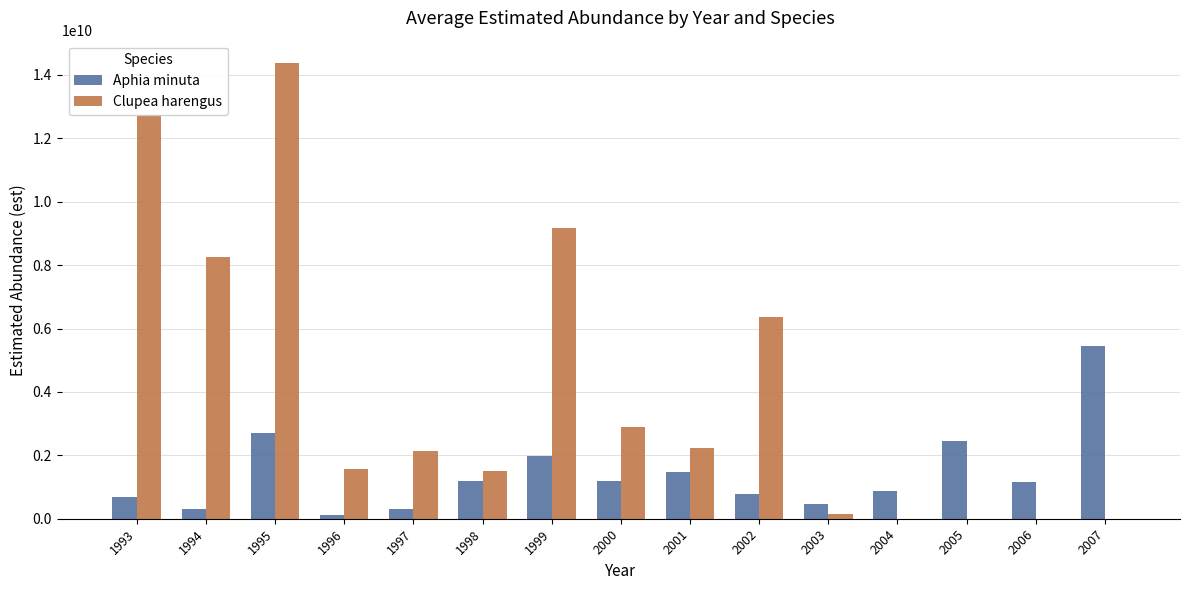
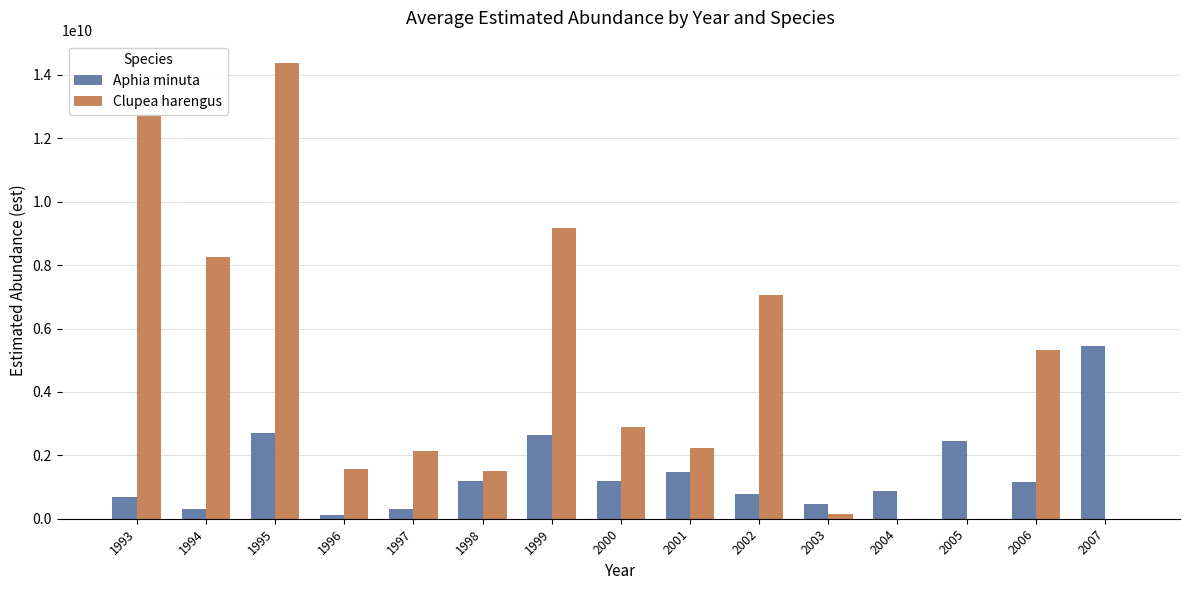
Aphia minuta, 1999: 2000000000 -> 2600000000
Clupea harengus, 2002: 6400000000 -> 7100000000
Clupea harengus, 2006: 0 -> 5300000000
